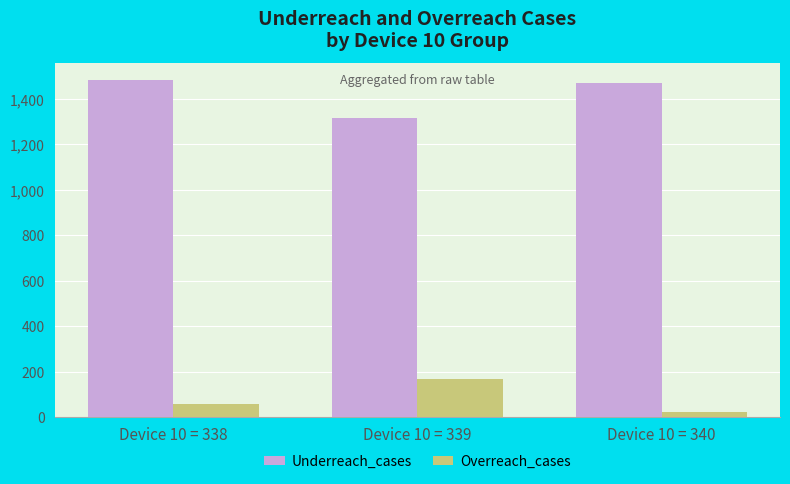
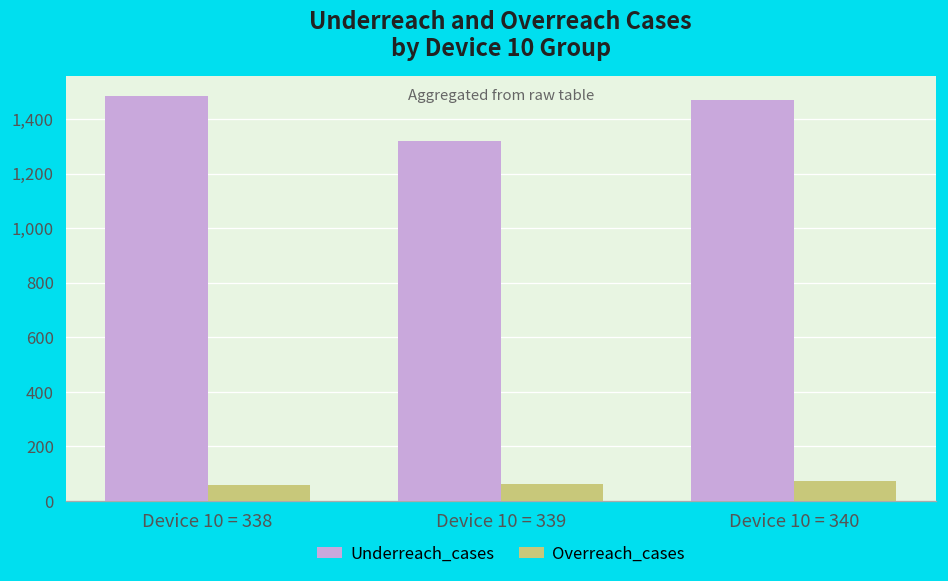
Overreach_cases, Device 10 = 339: 170 -> 60
Overreach_cases, Device 10 = 340: 30 -> 70
